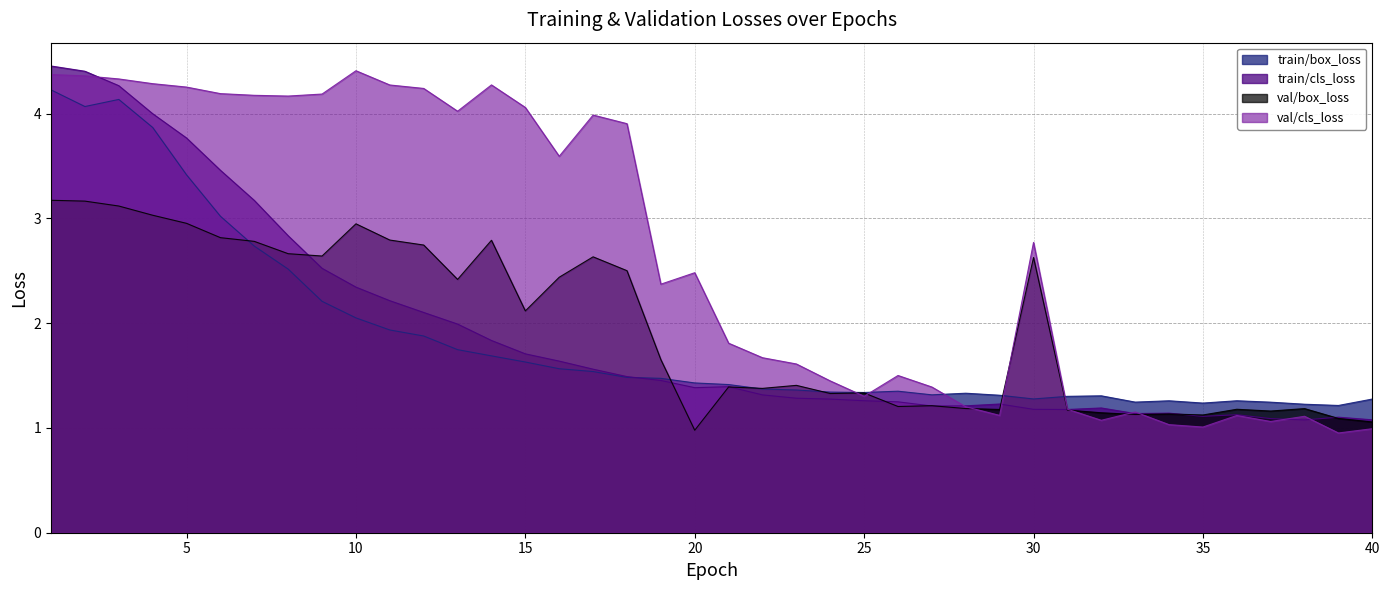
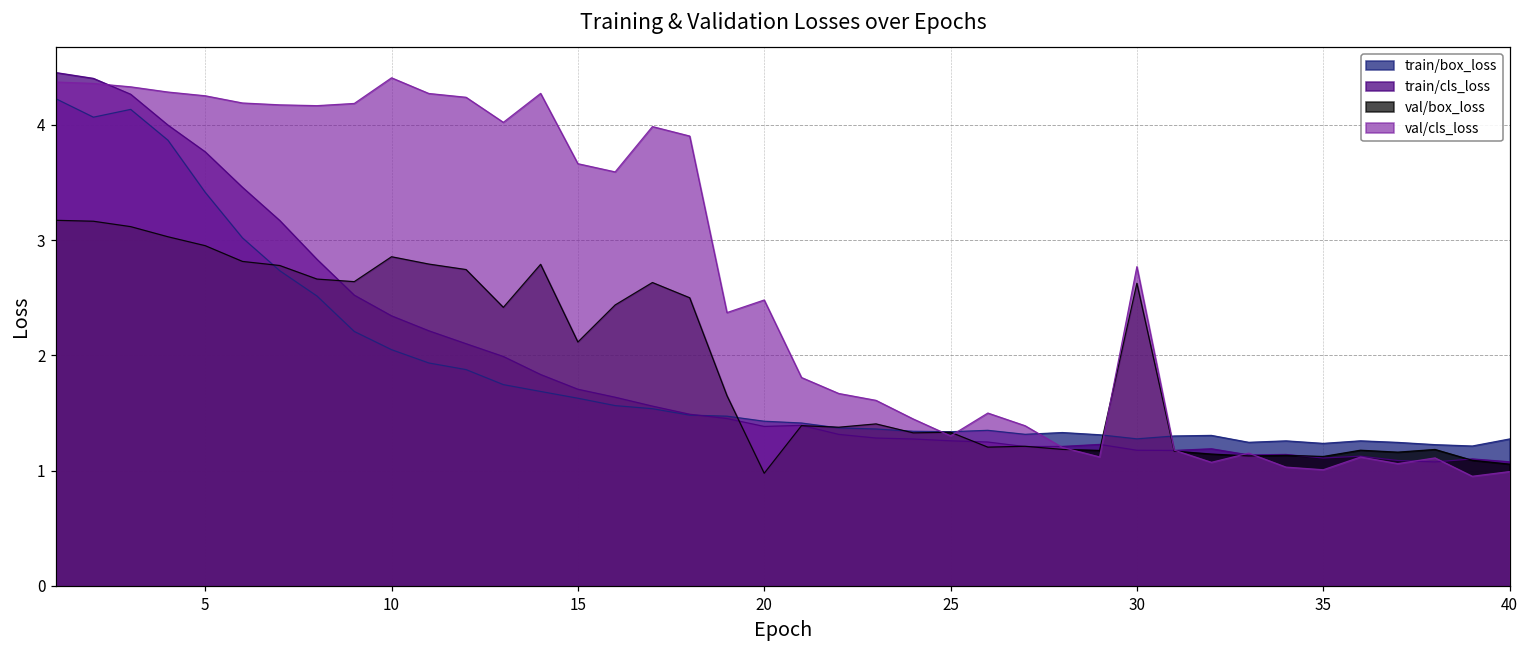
val/box_loss, 10: 2.95 -> 2.86
val/cls_loss, 15: 4.06 -> 3.66
